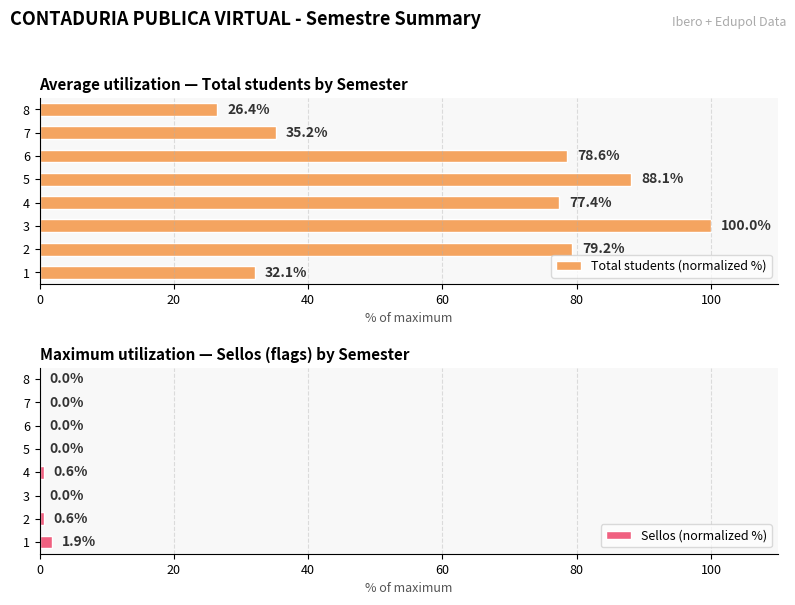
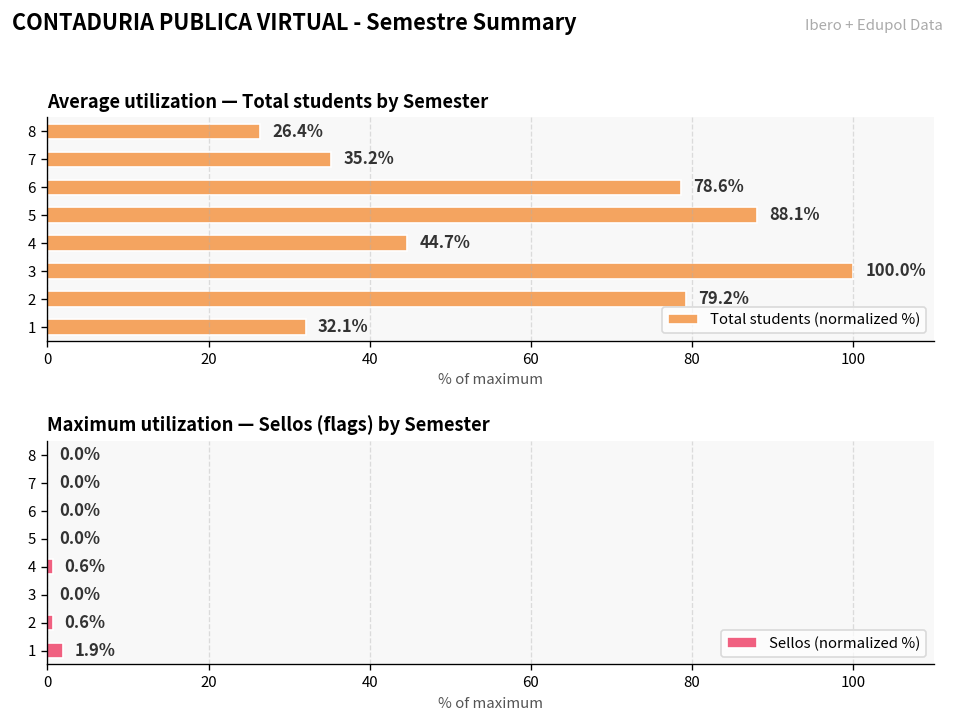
Average utilization — Total students by Semester, 4: 77.4% -> 44.7%
